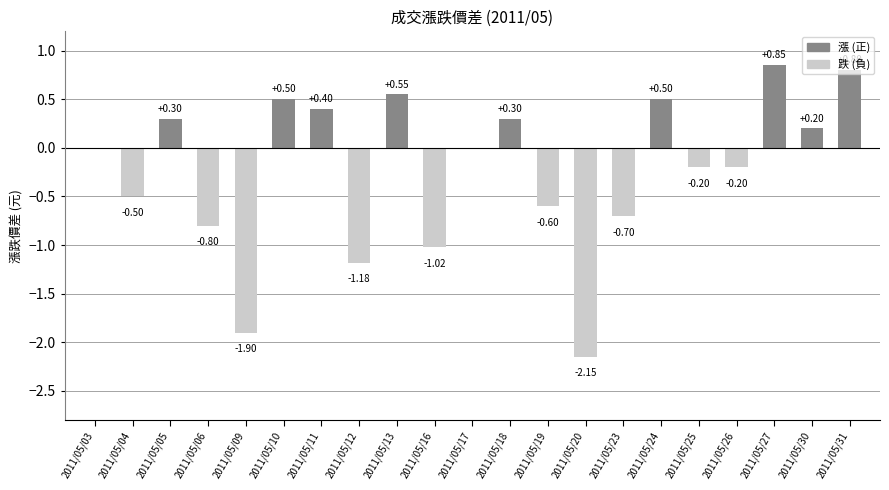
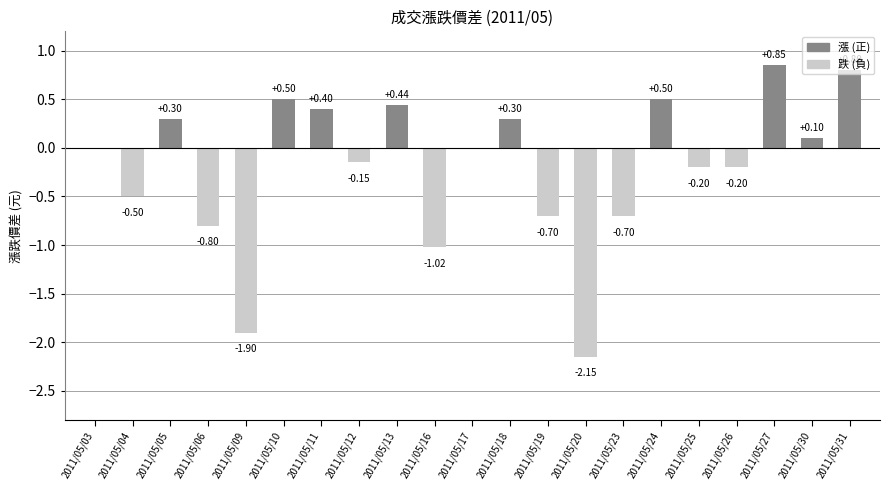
2011/05/12: -1.18 -> -0.15
2011/05/13: +0.55 -> +0.44
2011/05/19: -0.60 -> -0.70
2011/05/30: +0.20 -> +0.10
